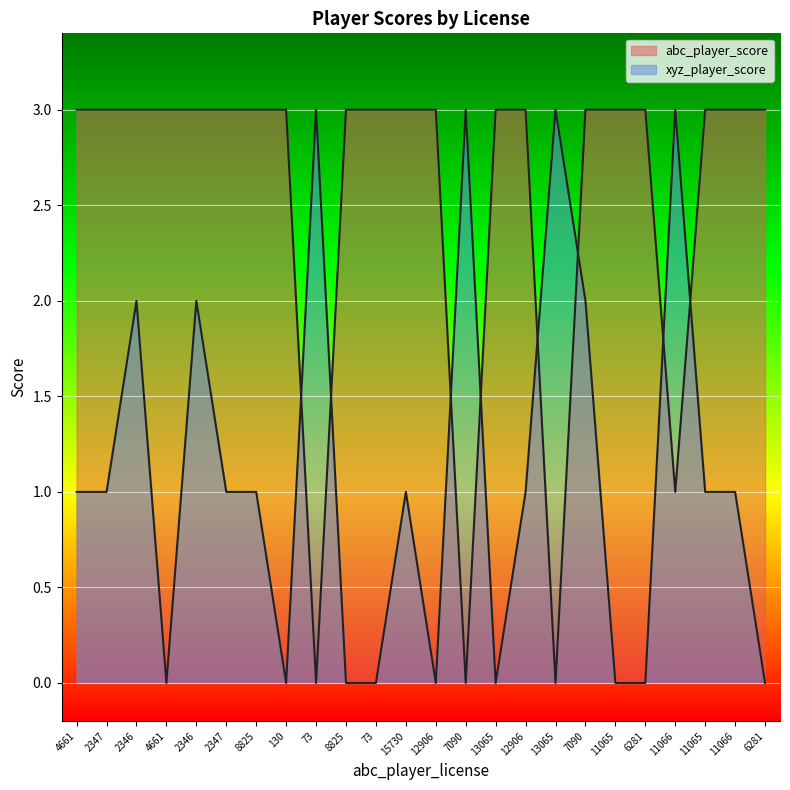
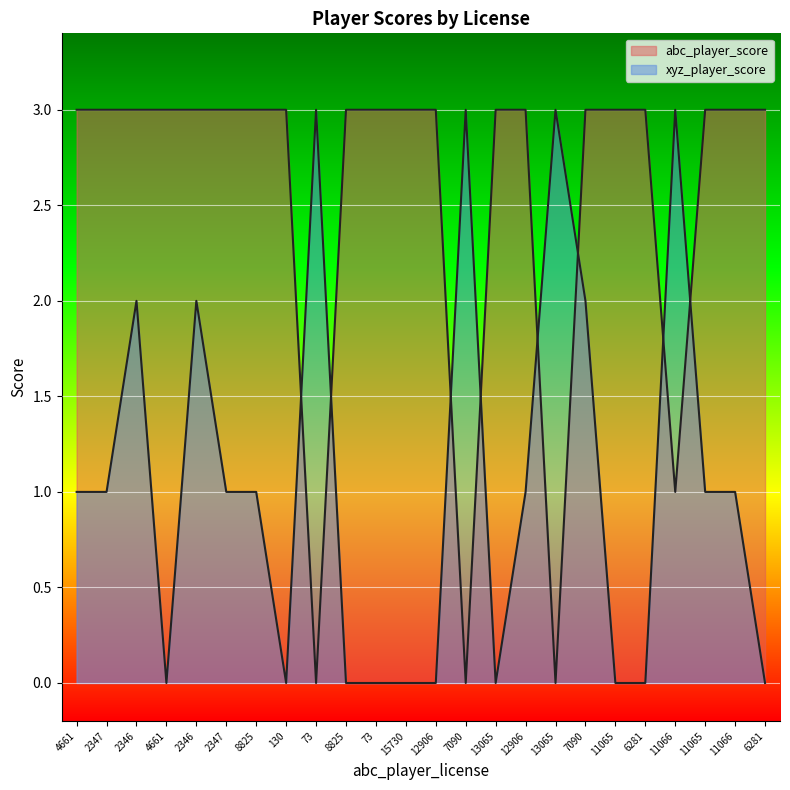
xyz_player_score, 15730: 1 -> 0
